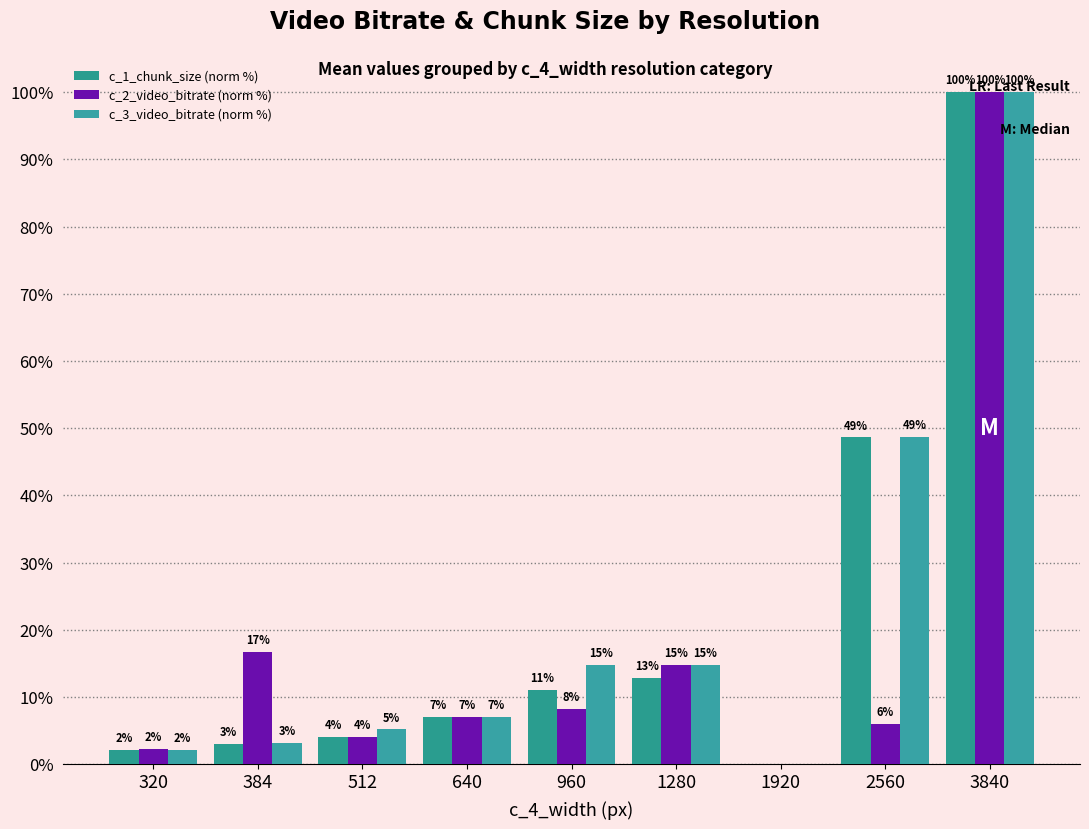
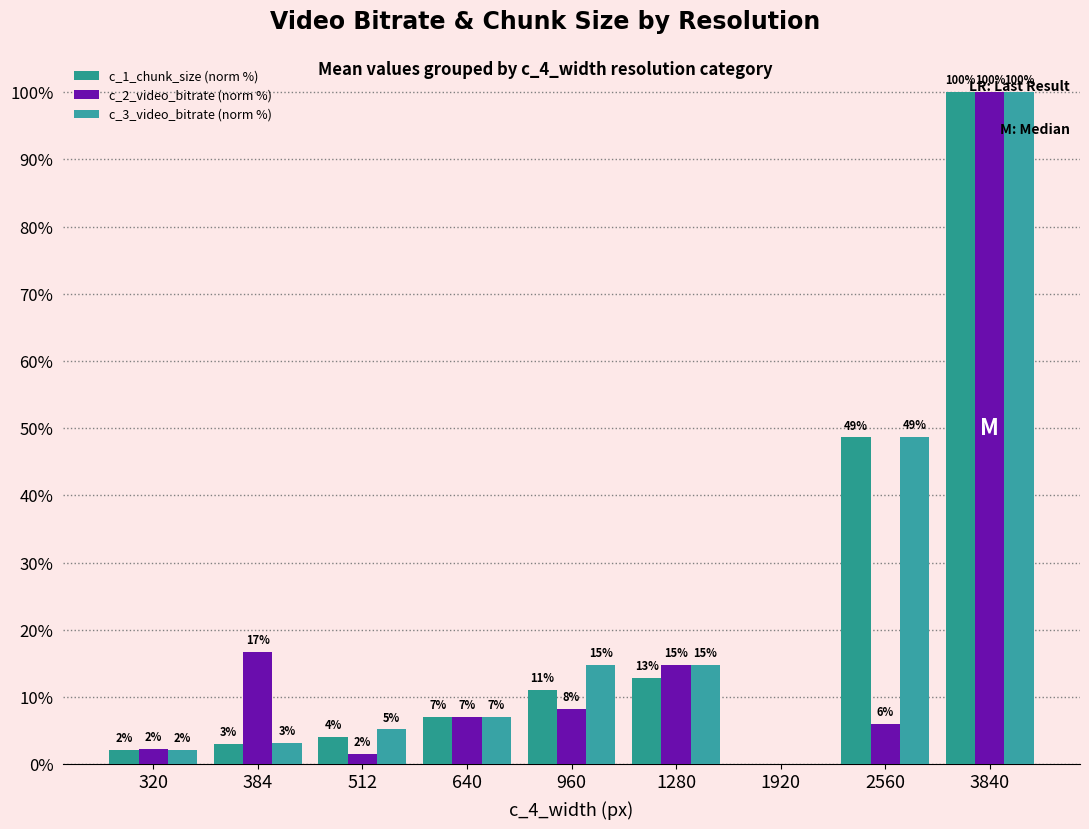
c_2_video_bitrate (norm %), 512: 4% -> 2%
